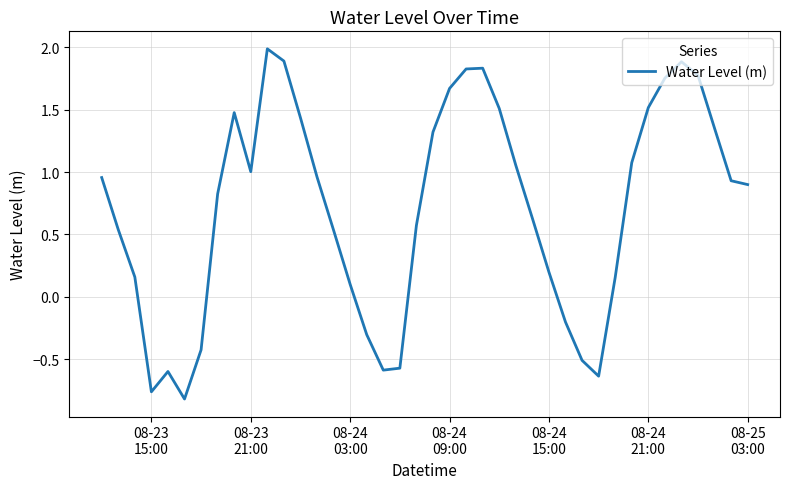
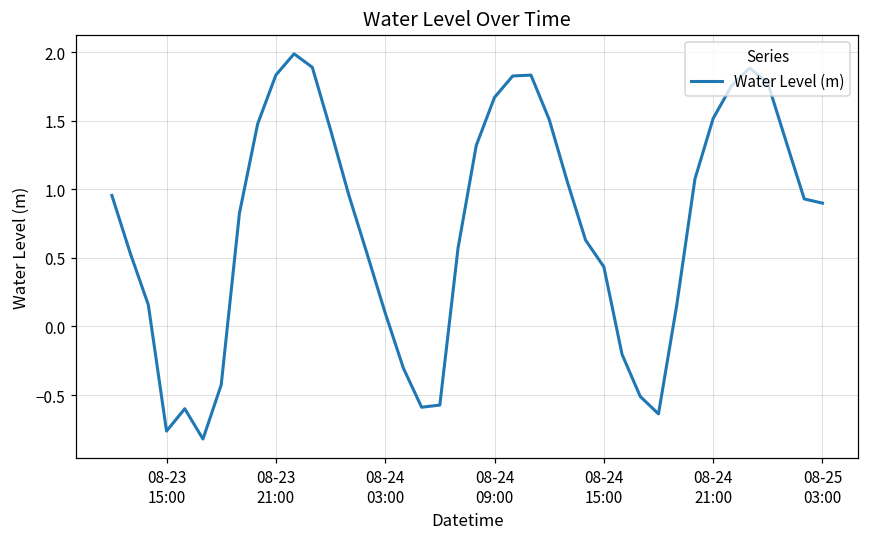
08-23 21:00: 1.00 -> 1.83
08-24 15:00: 0.20 -> 0.44
